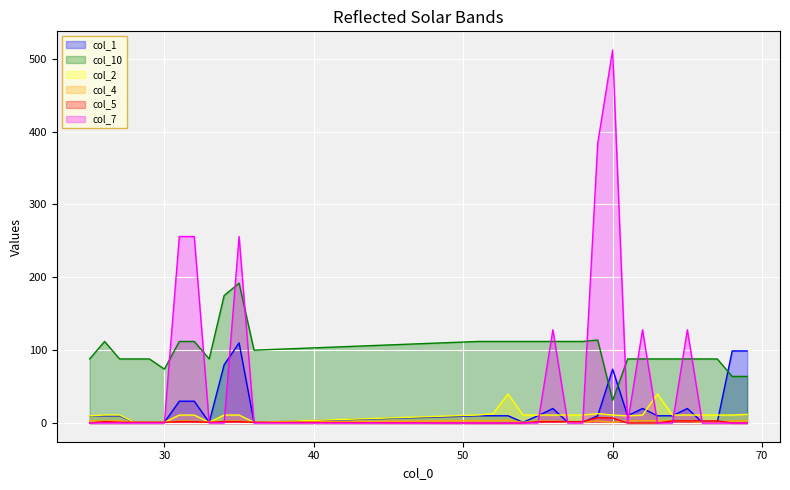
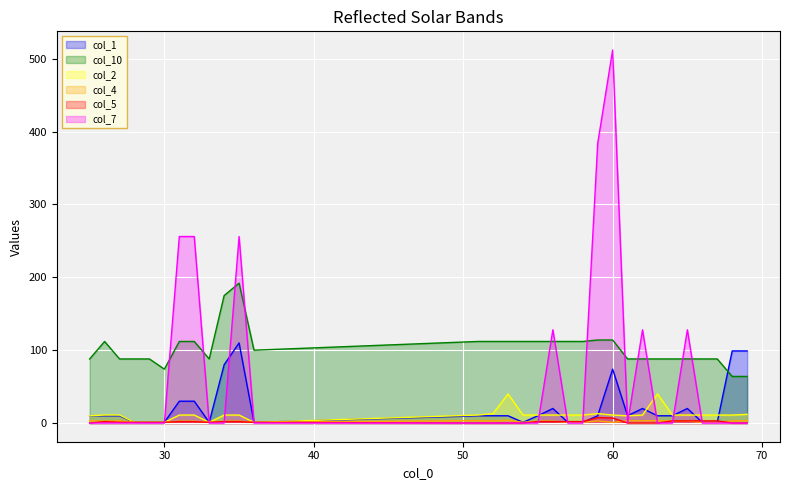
col_10, 60: 30 -> 110
